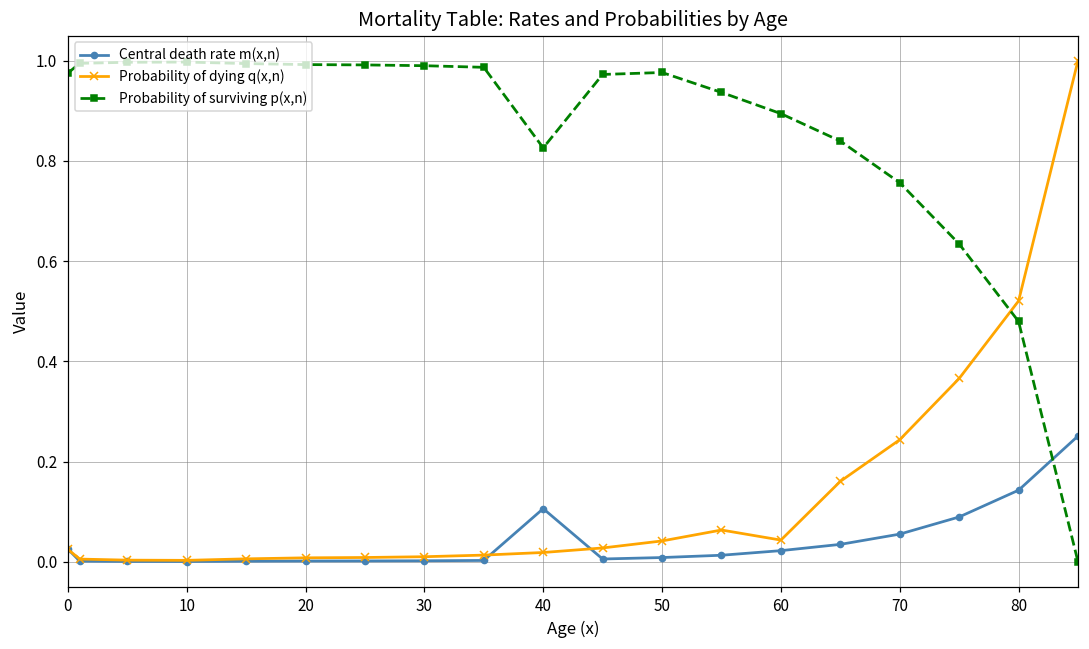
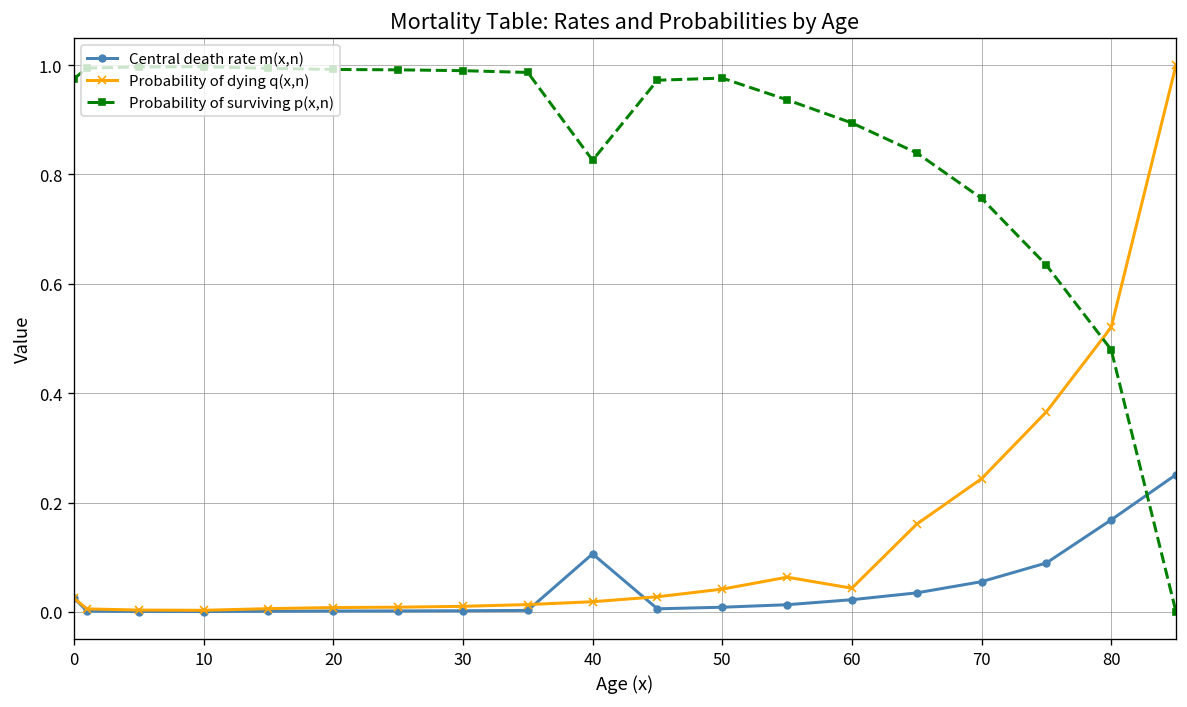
Central death rate m(x,n), 80: 0.14 -> 0.17
